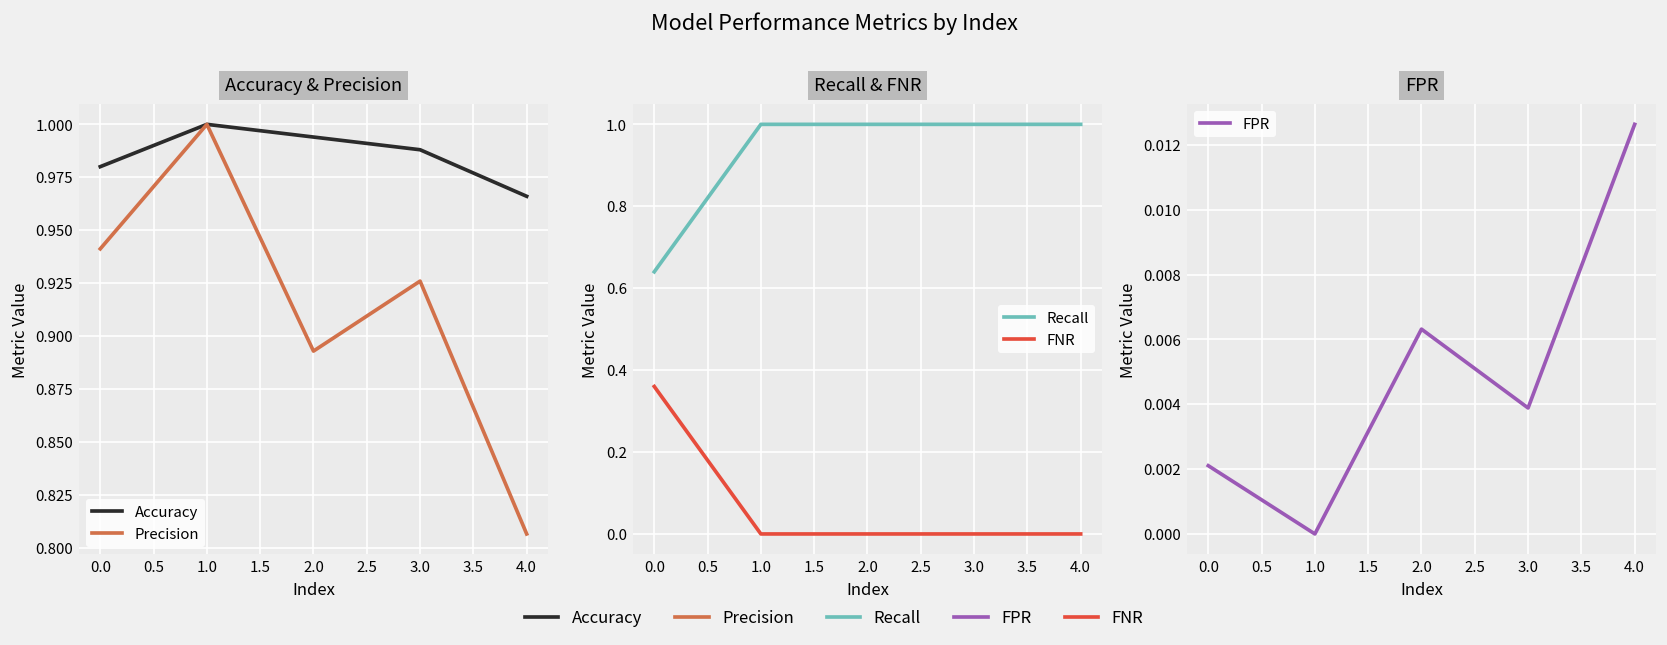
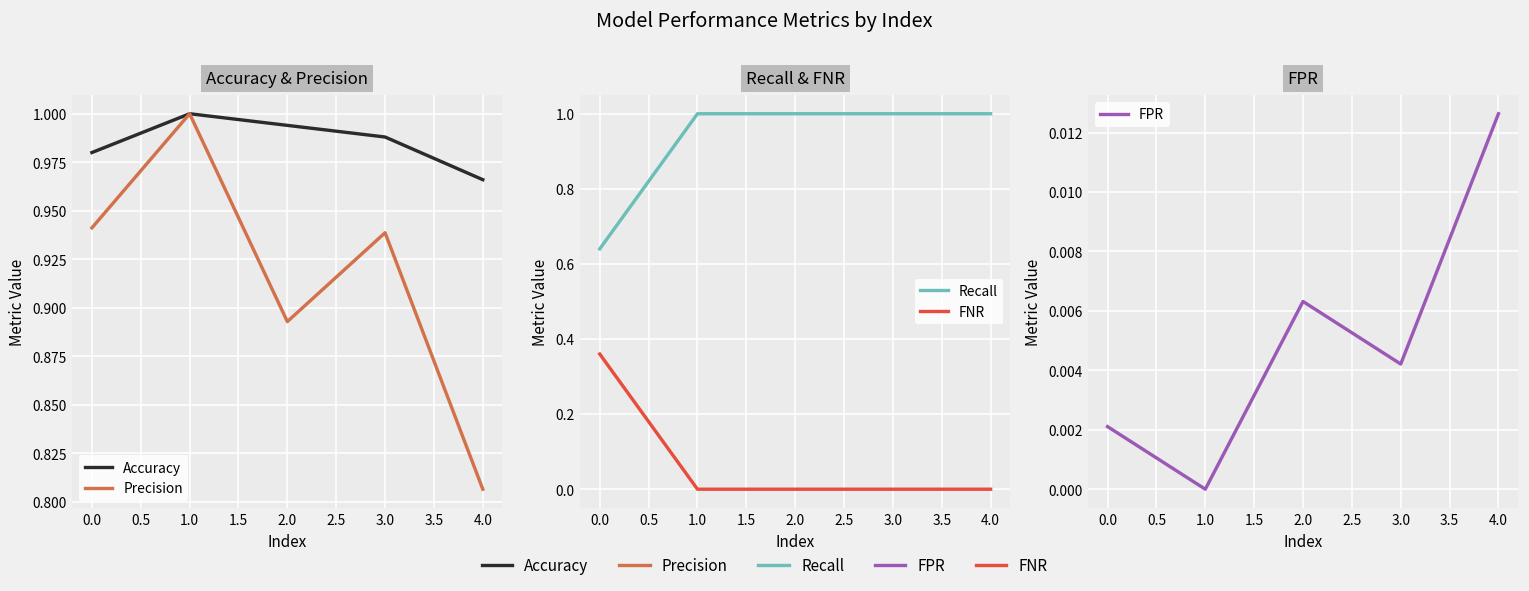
Accuracy & Precision, Precision, 3.0: 0.926 -> 0.939
FPR, 3.0: 0.0039 -> 0.0042
